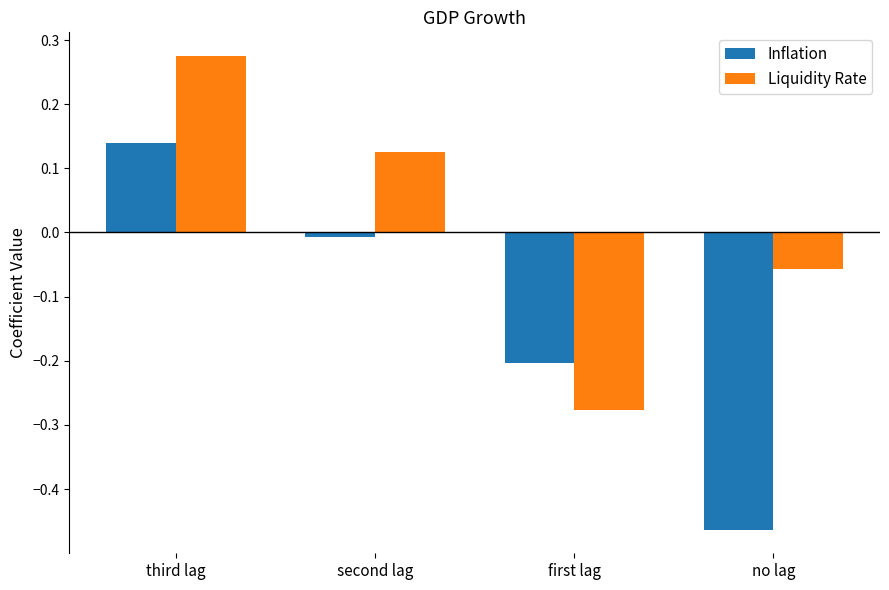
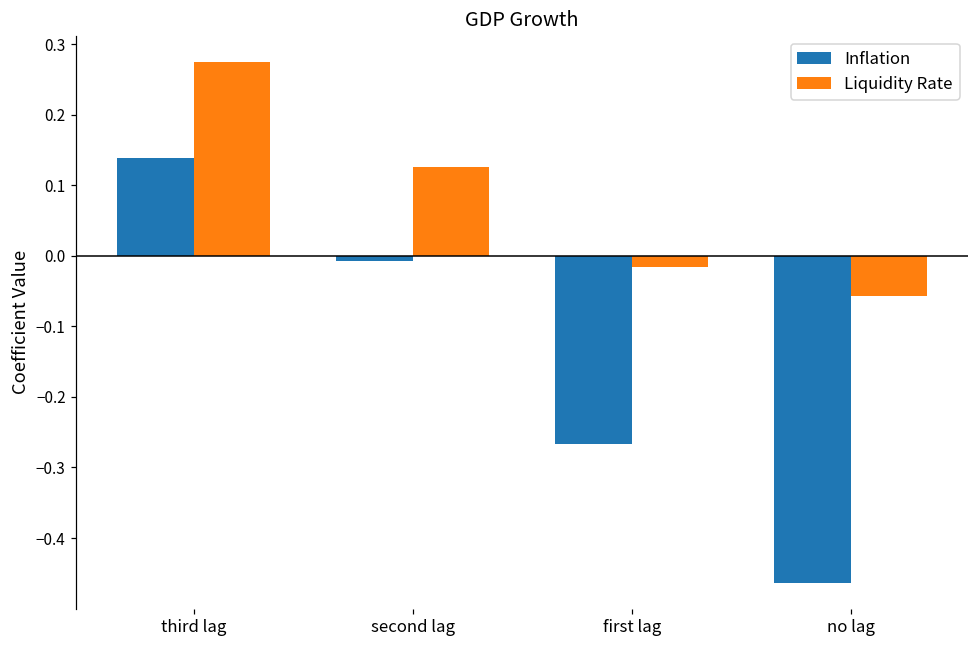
Inflation, first lag: -0.20 -> -0.27
Liquidity Rate, first lag: -0.28 -> -0.02
